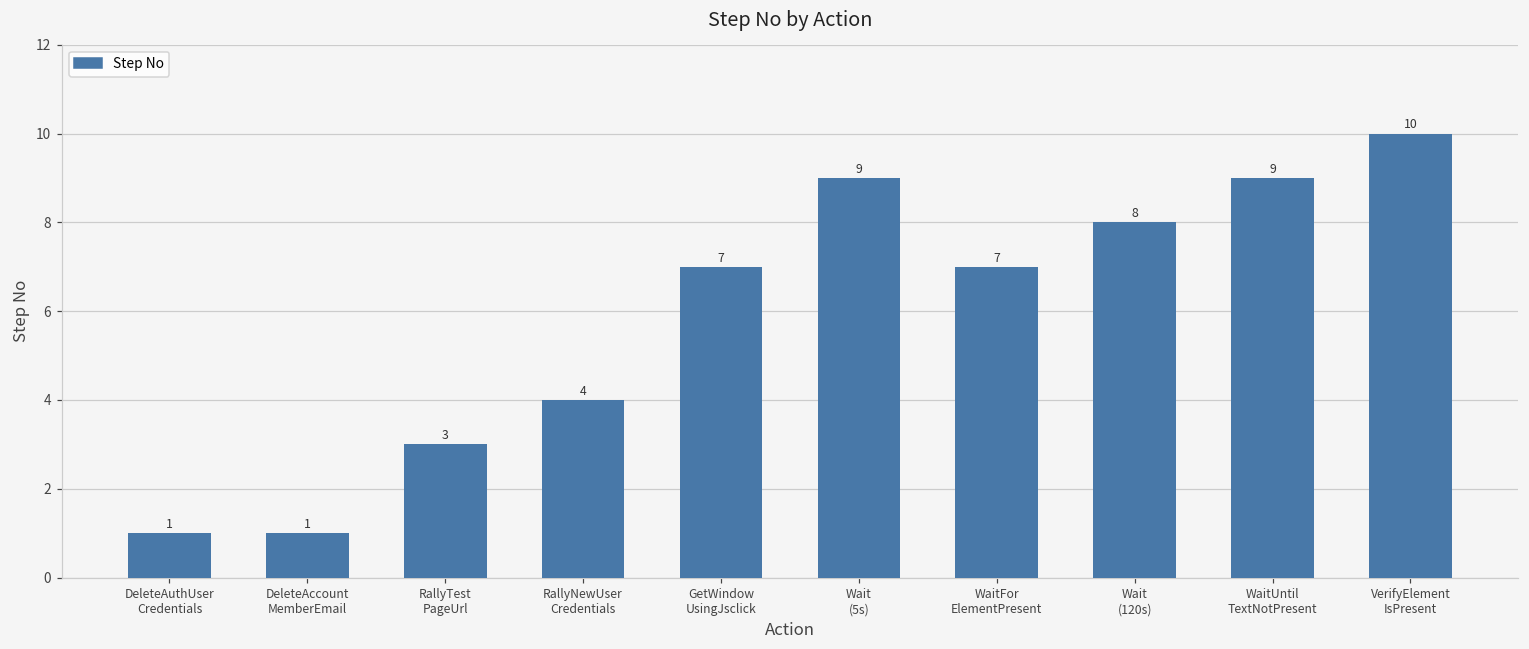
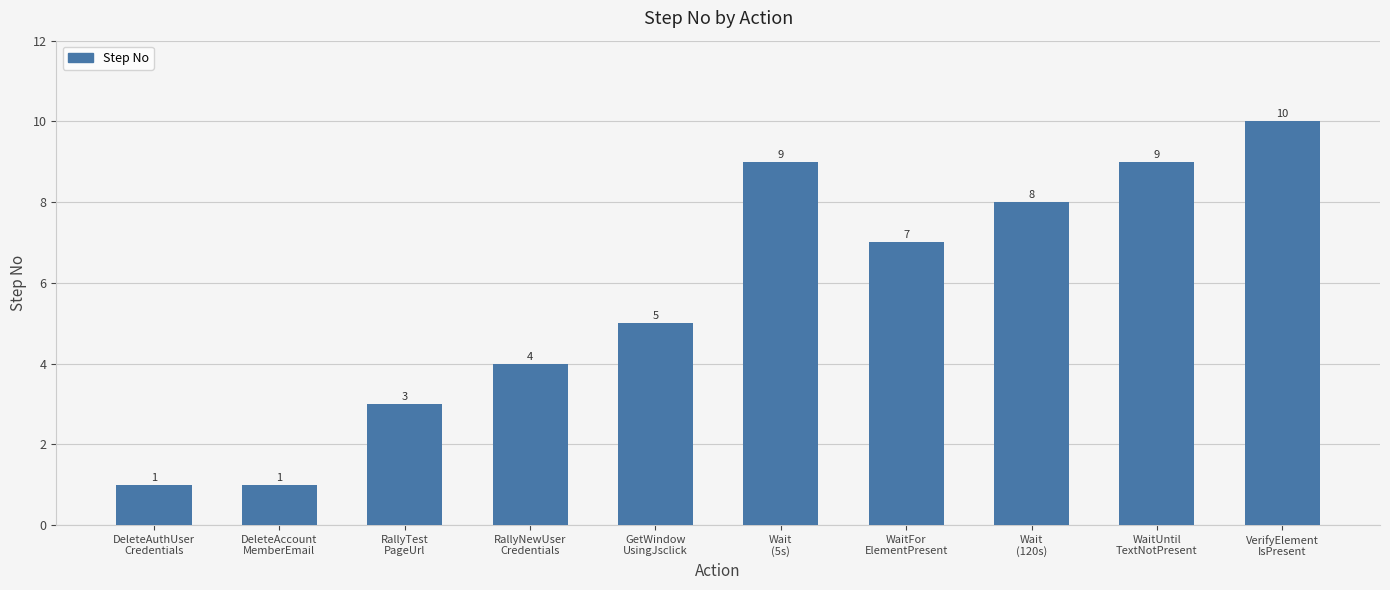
GetWindow UsingJsclick: 7 -> 5
